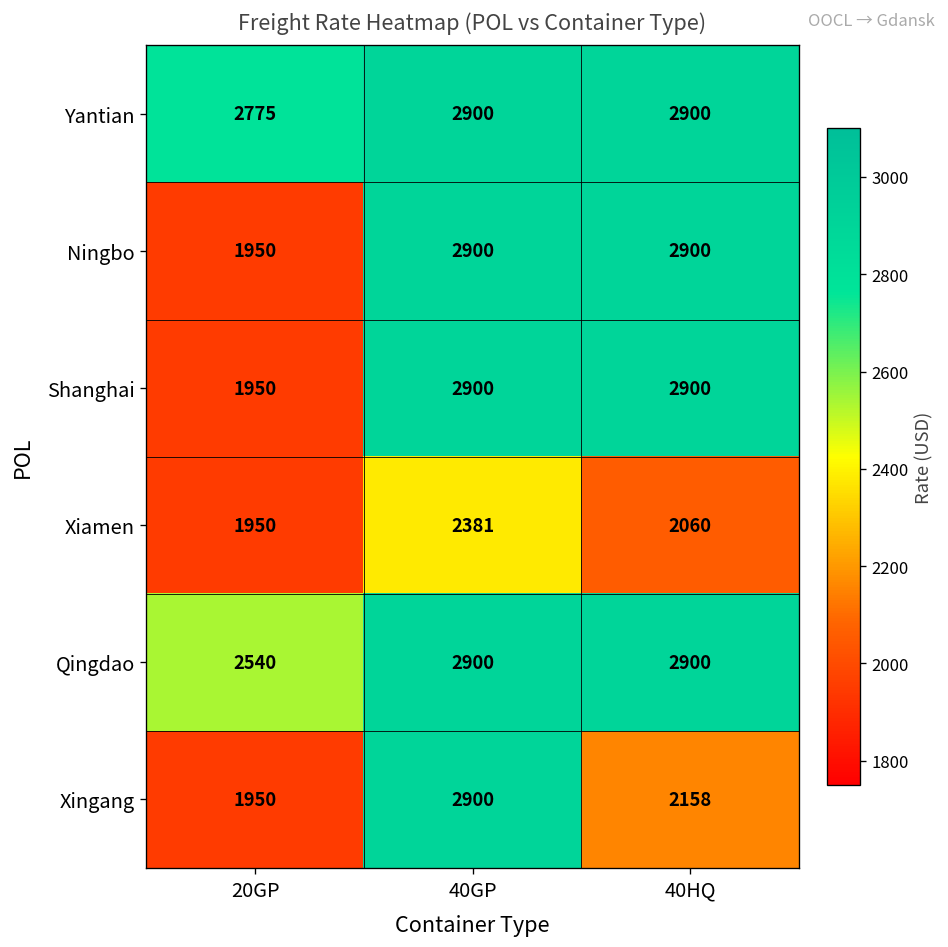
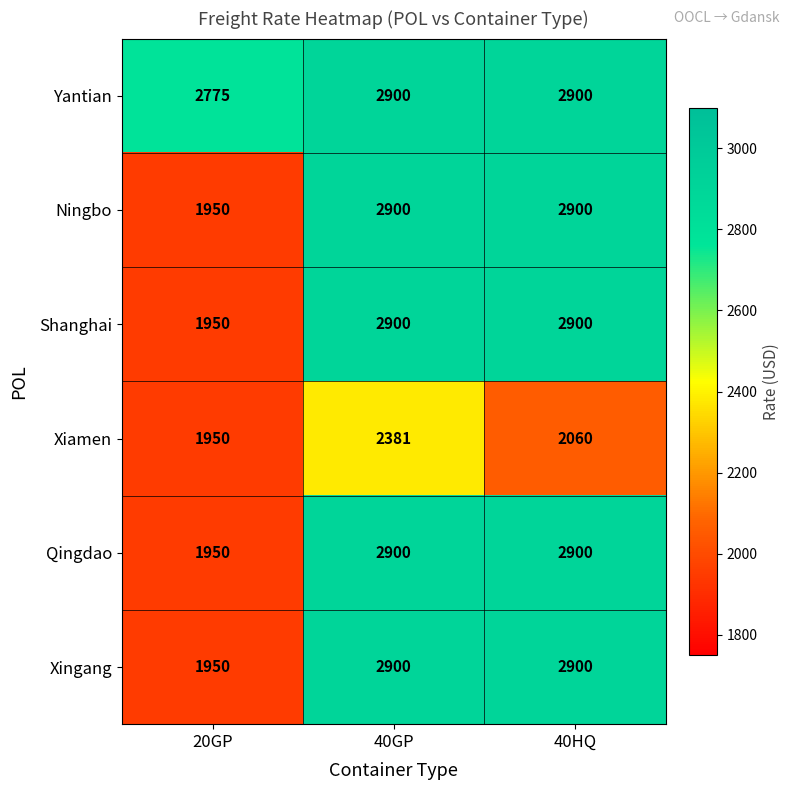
Qingdao, 20GP: 2540 -> 1950
Xingang, 40HQ: 2158 -> 2900
